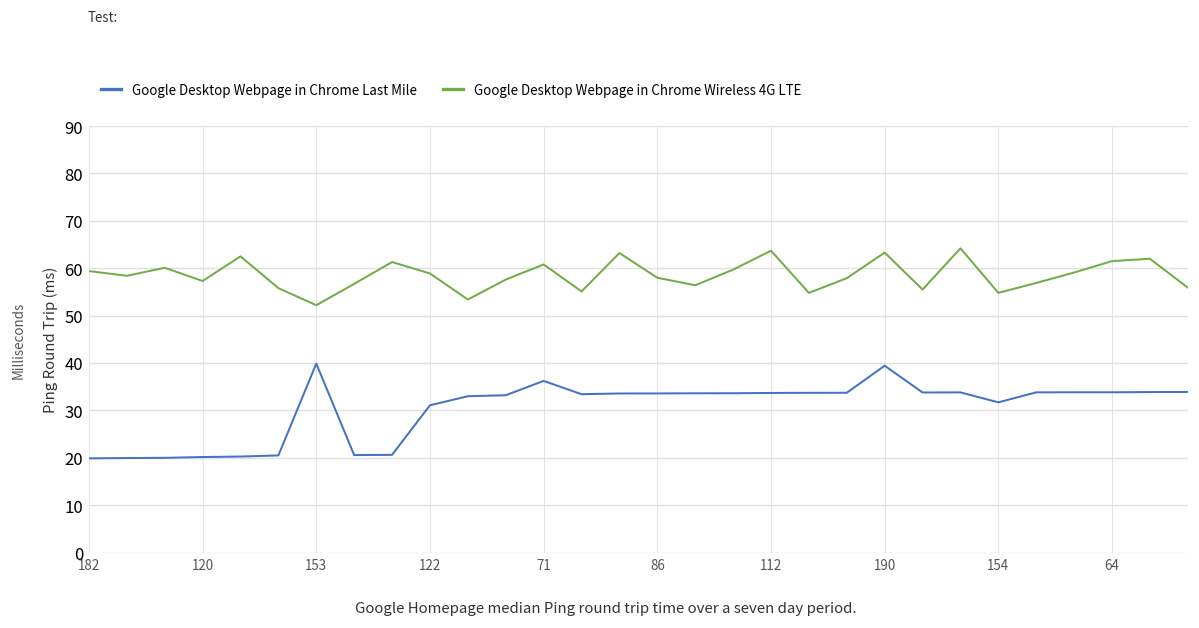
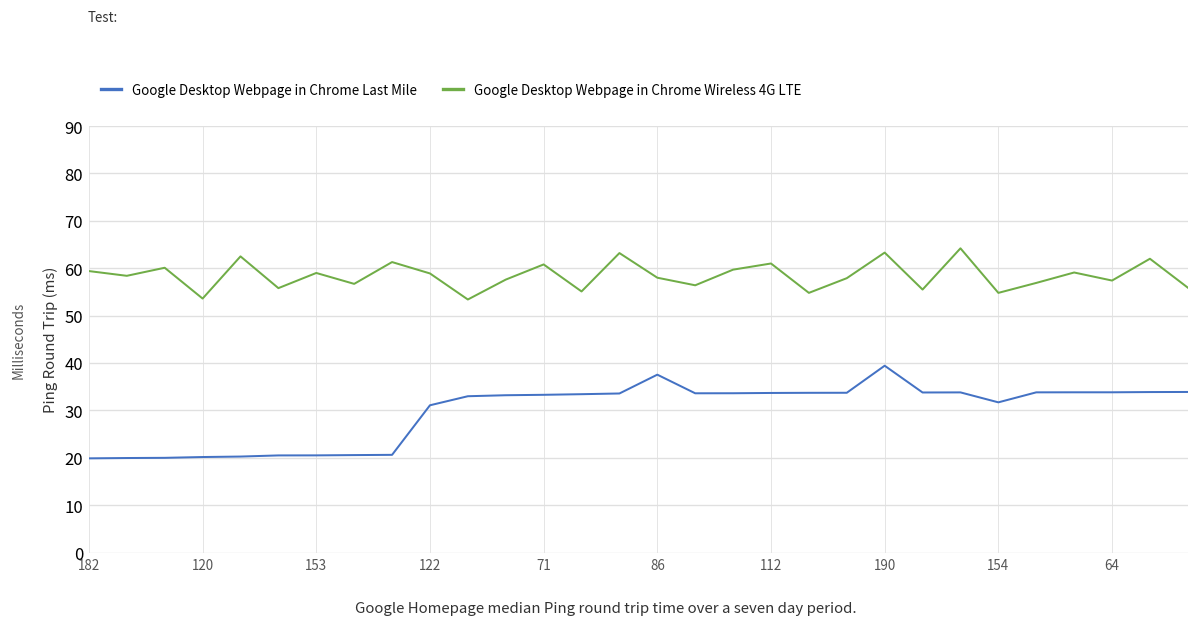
Google Desktop Webpage in Chrome Wireless 4G LTE, 120: 57 -> 54
Google Desktop Webpage in Chrome Last Mile, 153: 40 -> 21
Google Desktop Webpage in Chrome Wireless 4G LTE, 153: 52 -> 59
Google Desktop Webpage in Chrome Last Mile, 71: 36 -> 33
Google Desktop Webpage in Chrome Last Mile, 86: 34 -> 38
Google Desktop Webpage in Chrome Wireless 4G LTE, 112: 64 -> 61
Google Desktop Webpage in Chrome Wireless 4G LTE, 64: 62 -> 57
